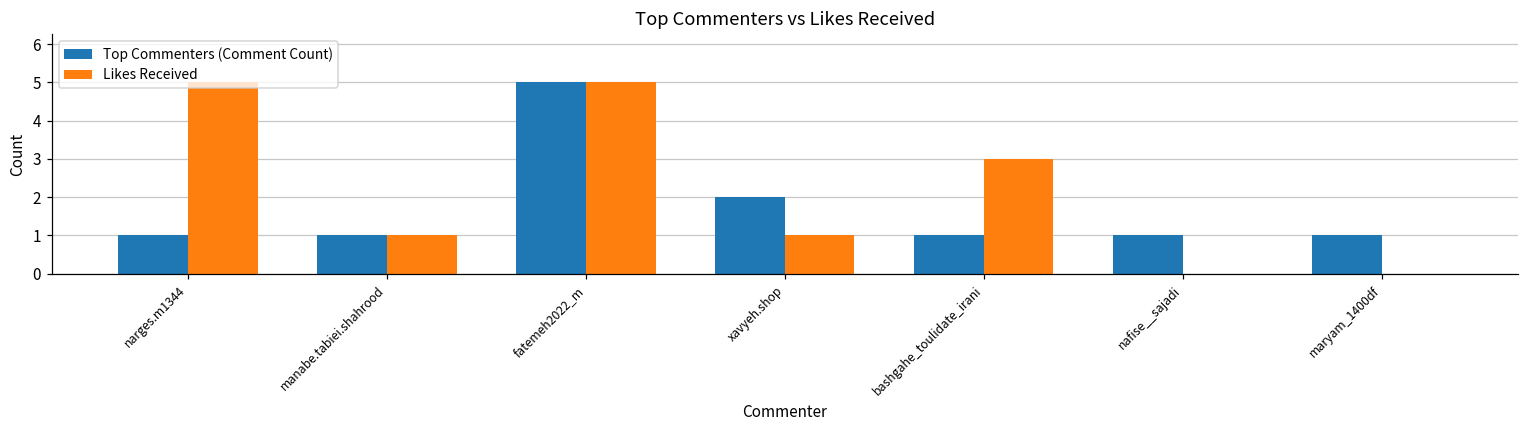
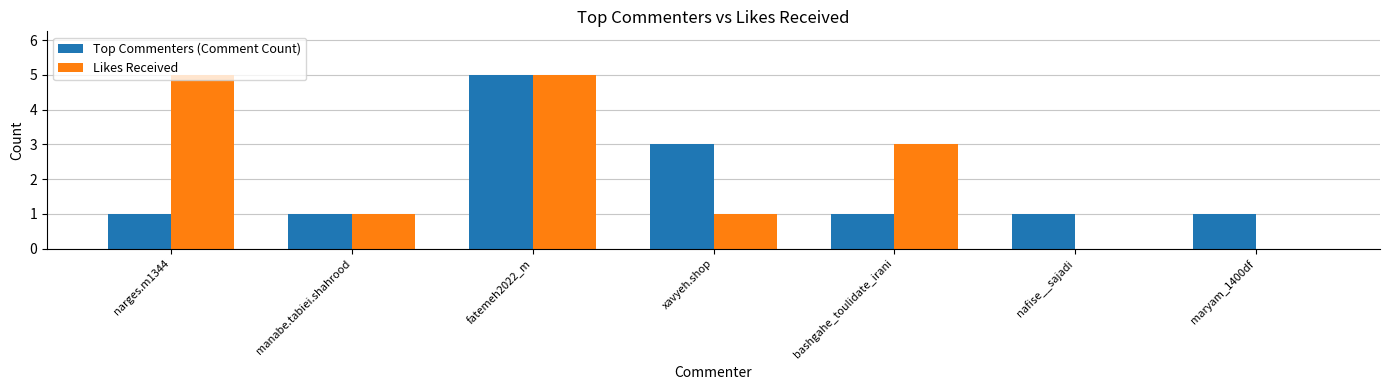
Top Commenters (Comment Count), xavyeh.shop: 2 -> 3
